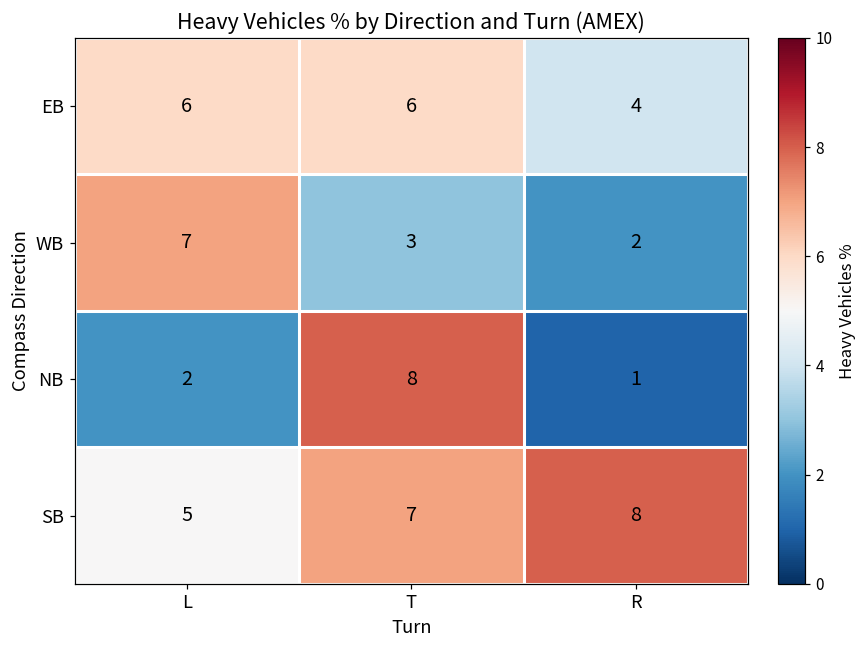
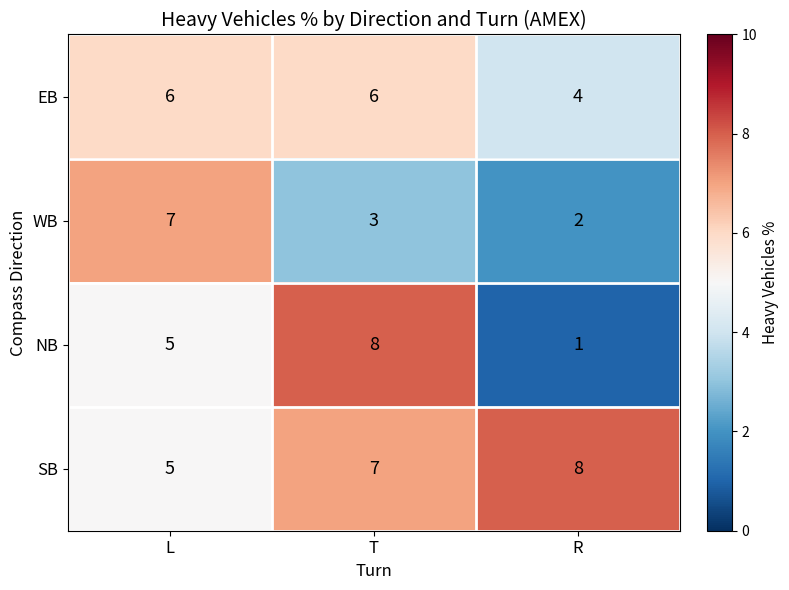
NB, L: 2 -> 5
